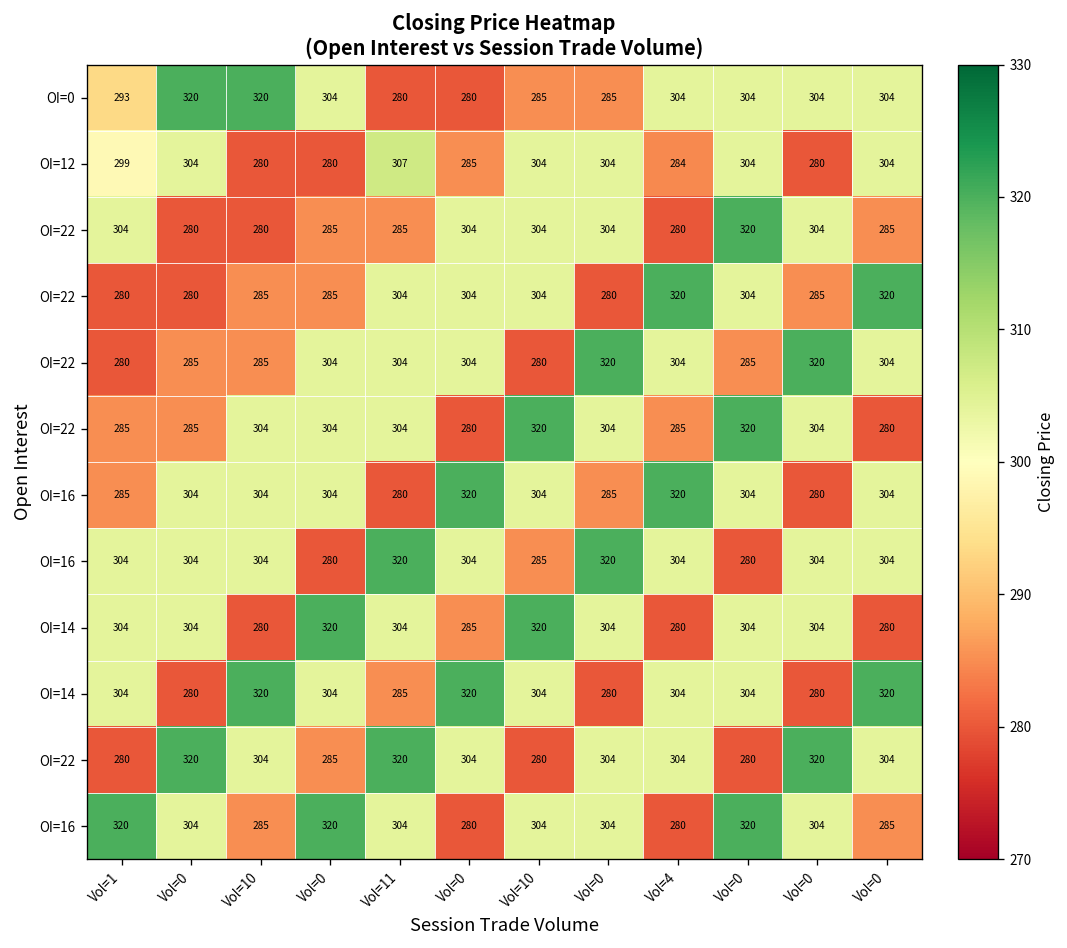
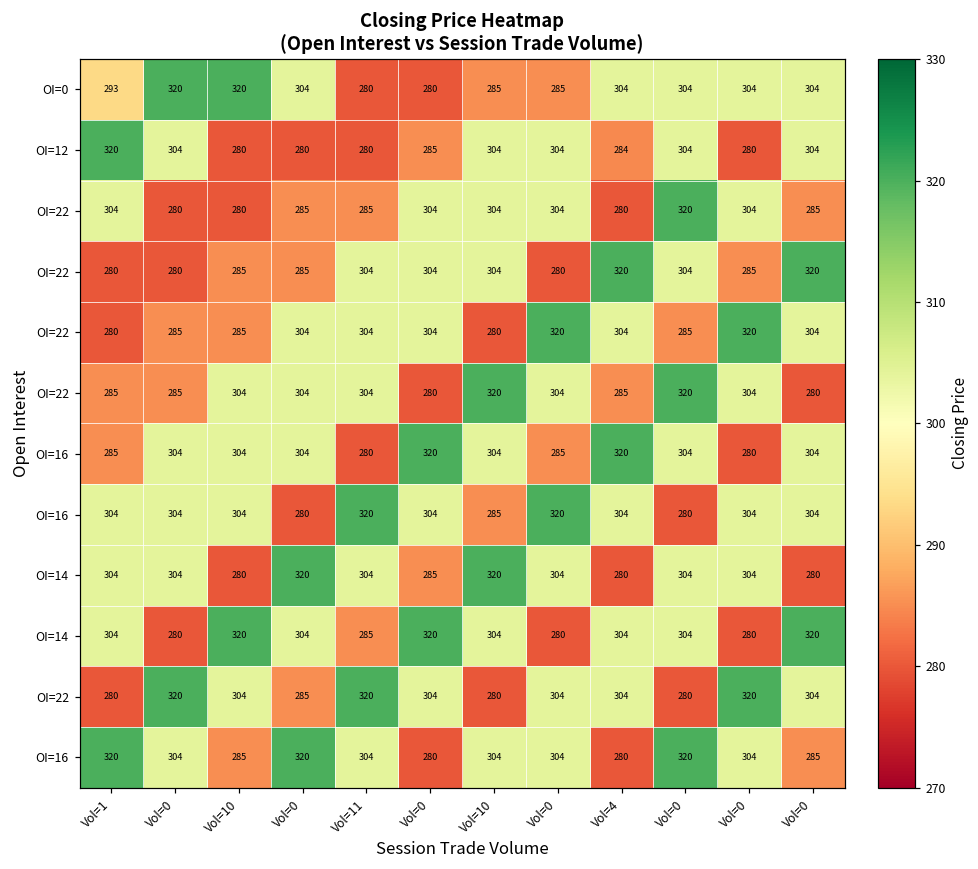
OI=12, Vol=1: 299 -> 320
OI=12, Vol=11: 307 -> 280
